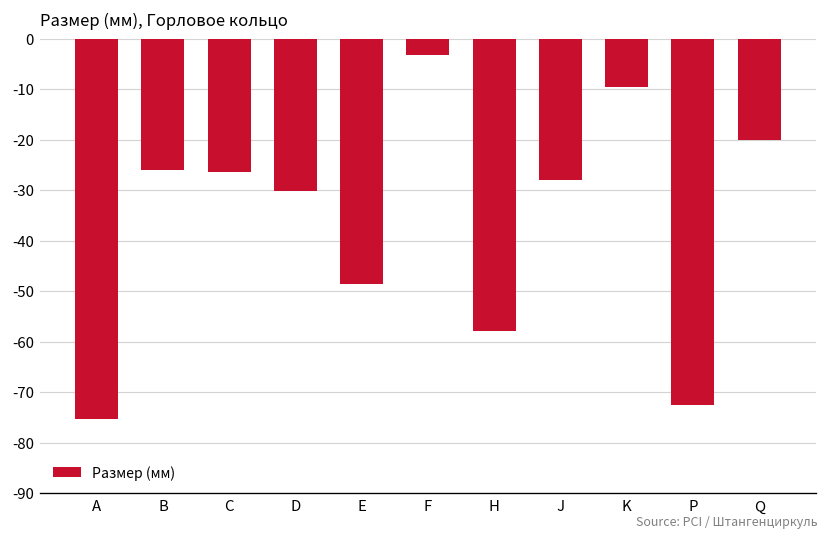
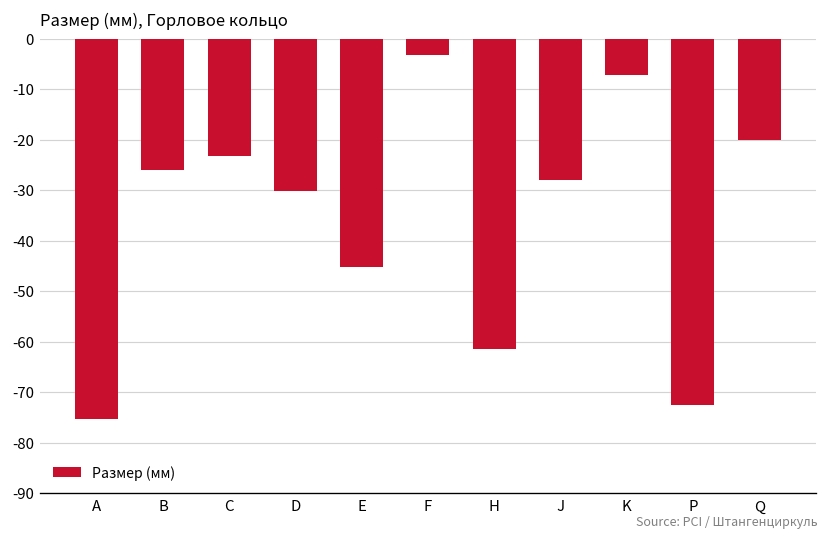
C: -26 -> -23
E: -49 -> -45
H: -58 -> -61
K: -10 -> -7
